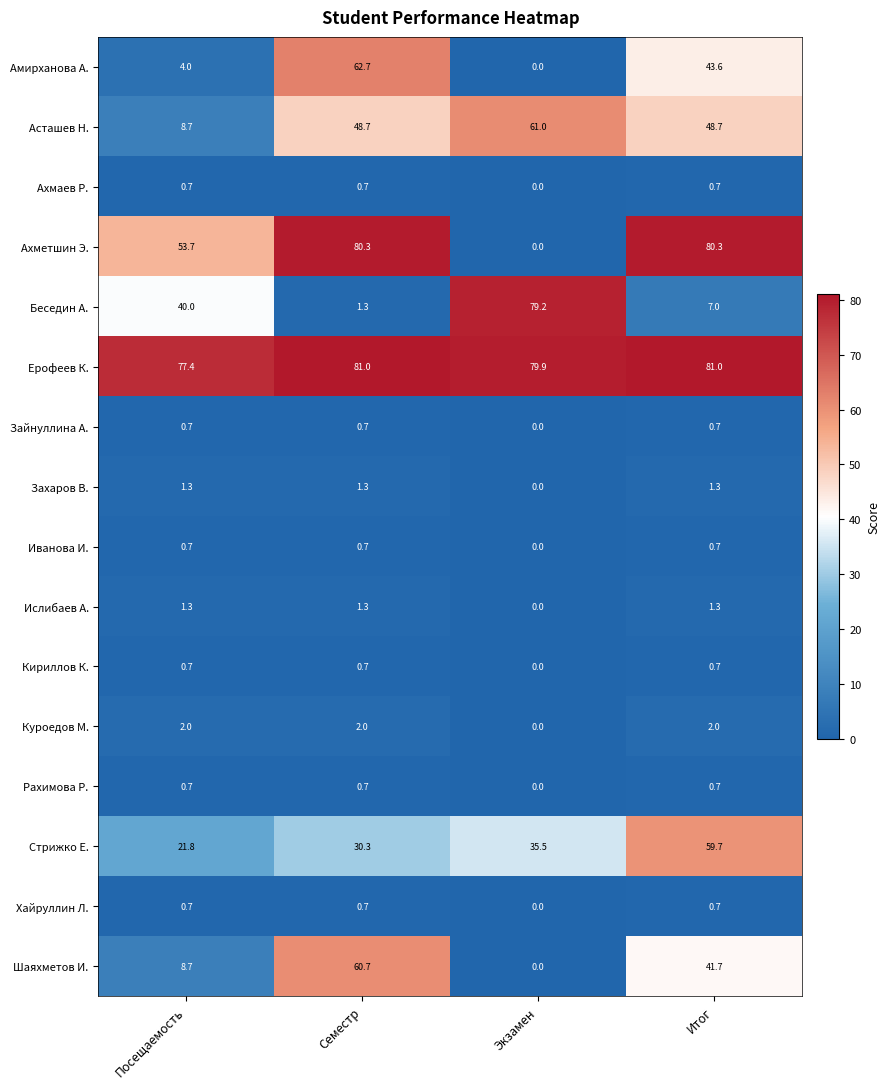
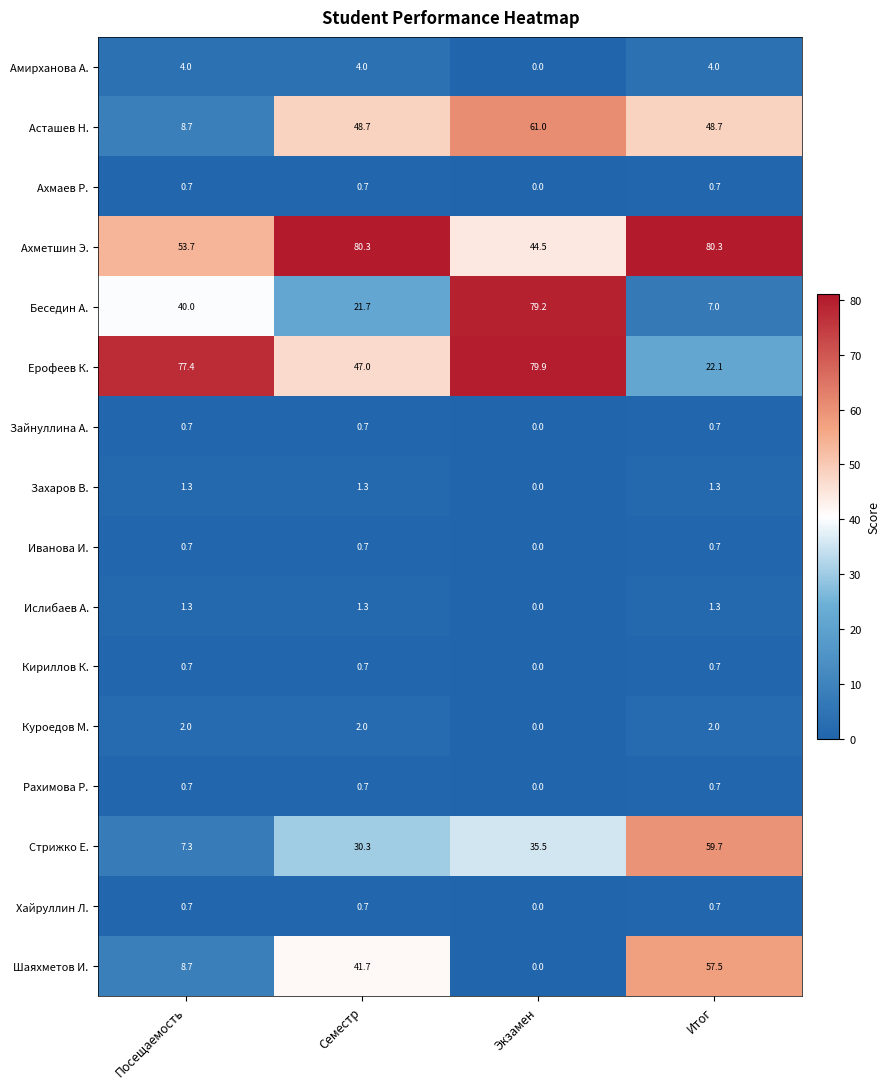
Амирханова А., Семестр: 62.7 -> 4.0
Амирханова А., Итог: 43.6 -> 4.0
Ахметшин Э., Экзамен: 0.0 -> 44.5
Беседин А., Семестр: 1.3 -> 21.7
Ерофеев К., Семестр: 81.0 -> 47.0
Ерофеев К., Итог: 81.0 -> 22.1
Стрижко Е., Посещаемость: 21.8 -> 7.3
Шаяхметов И., Семестр: 60.7 -> 41.7
Шаяхметов И., Итог: 41.7 -> 57.5
